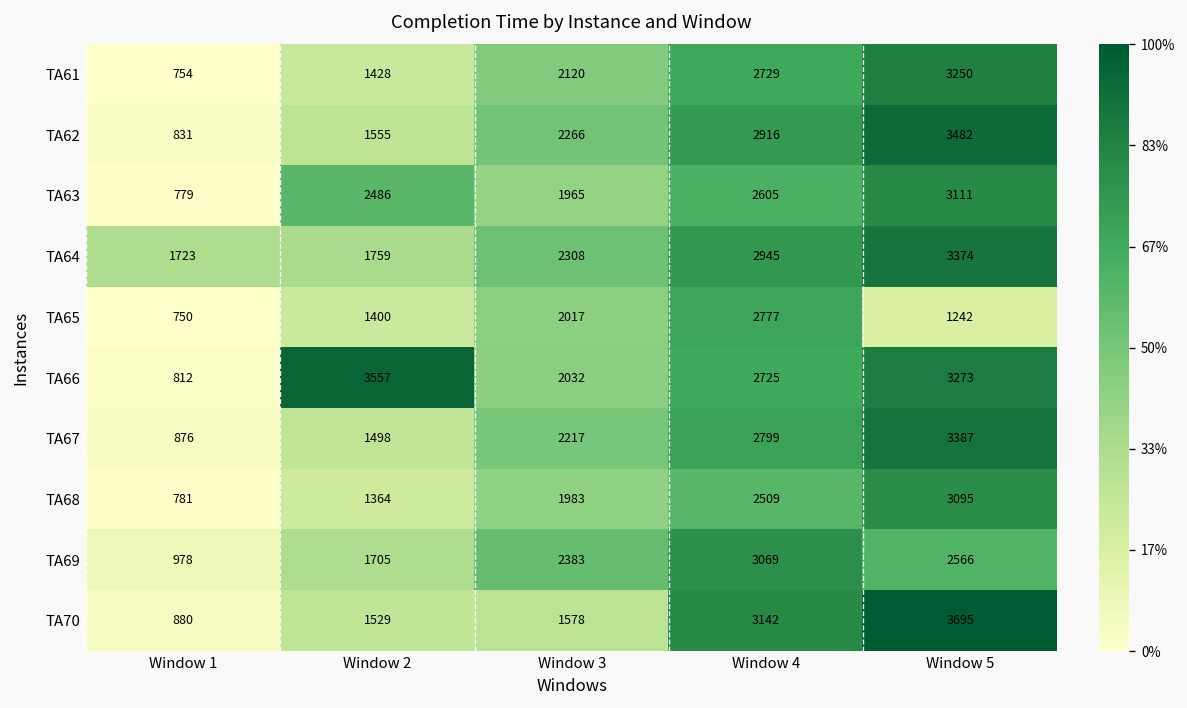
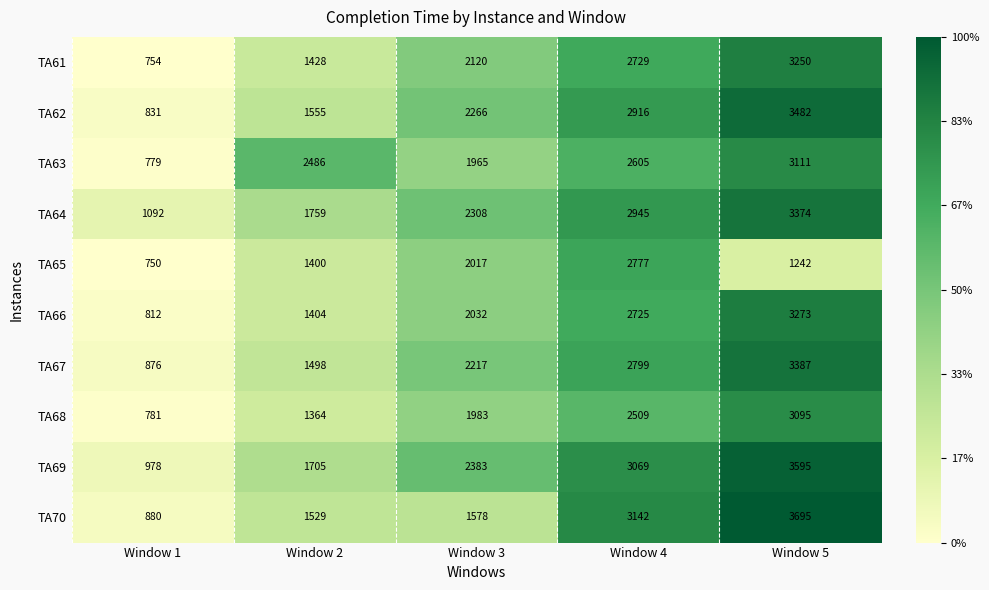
TA64, Window 1: 1723 -> 1092
TA66, Window 2: 3557 -> 1404
TA69, Window 5: 2566 -> 3595
